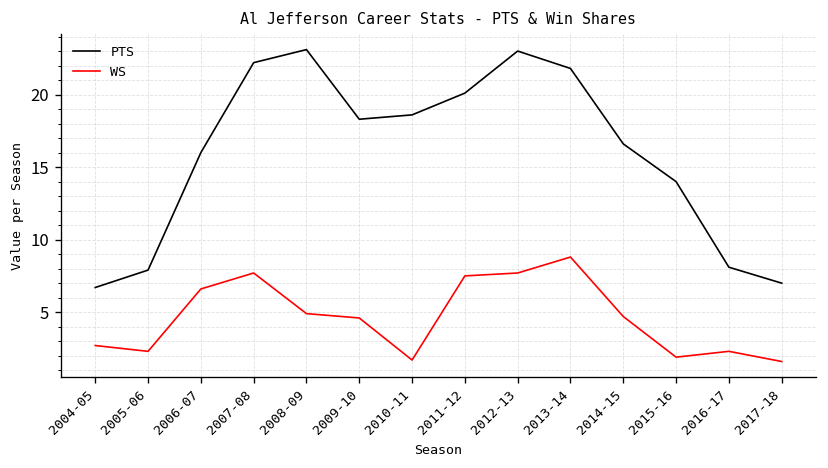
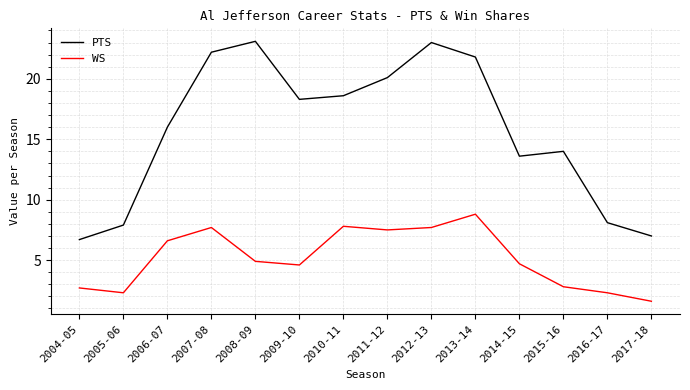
WS, 2010-11: 1.7 -> 7.8
PTS, 2014-15: 16.6 -> 13.6
WS, 2015-16: 1.9 -> 2.8
